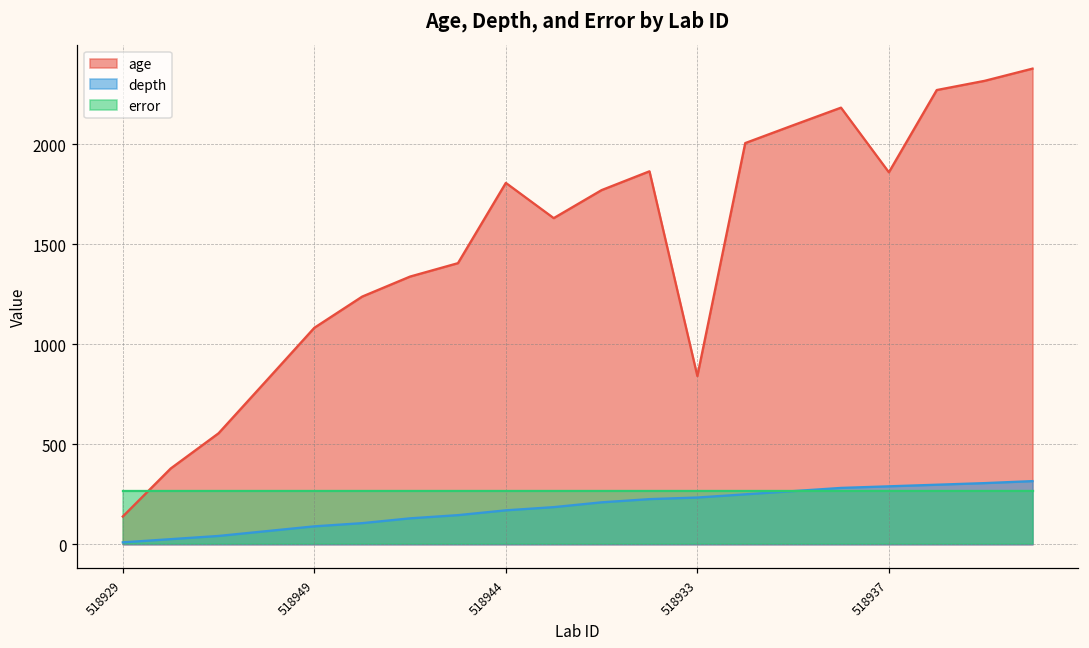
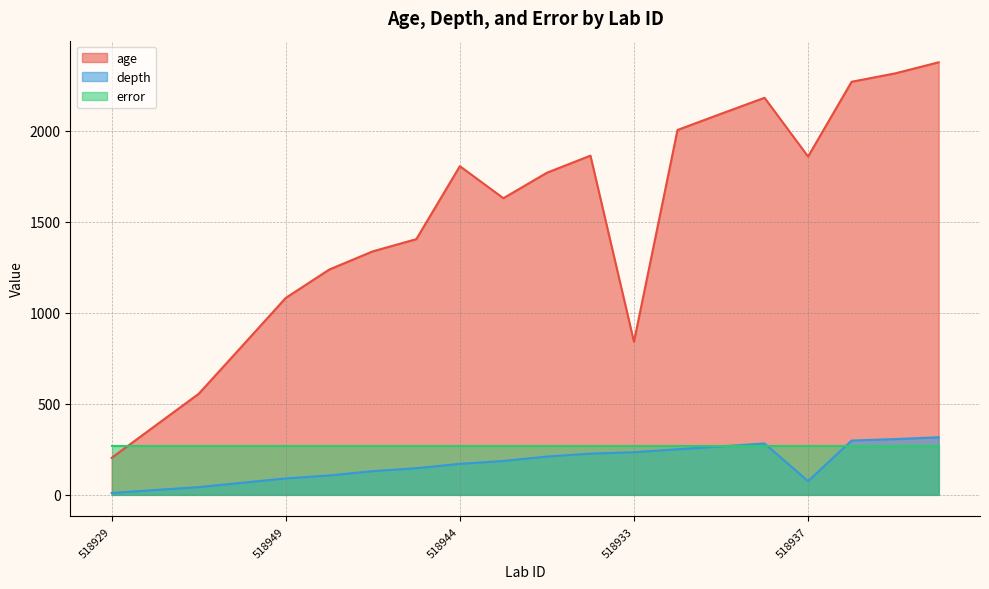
age, 518929: 140 -> 200
depth, 518937: 290 -> 80
